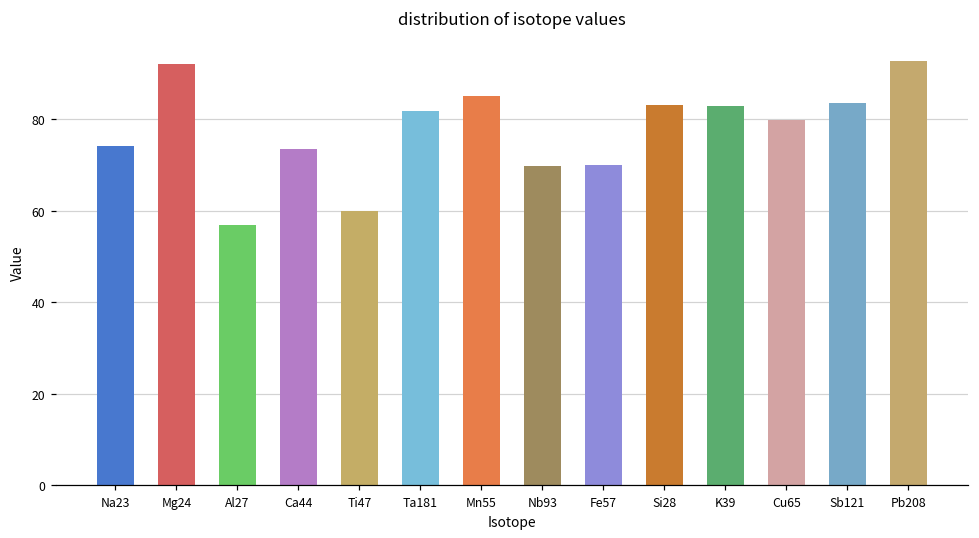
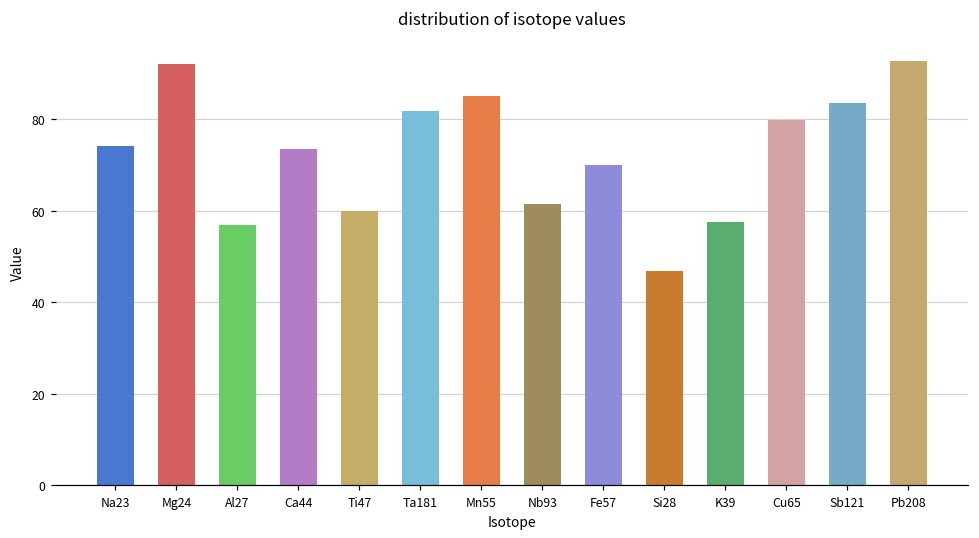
Nb93: 70 -> 62
Si28: 83 -> 47
K39: 83 -> 58
